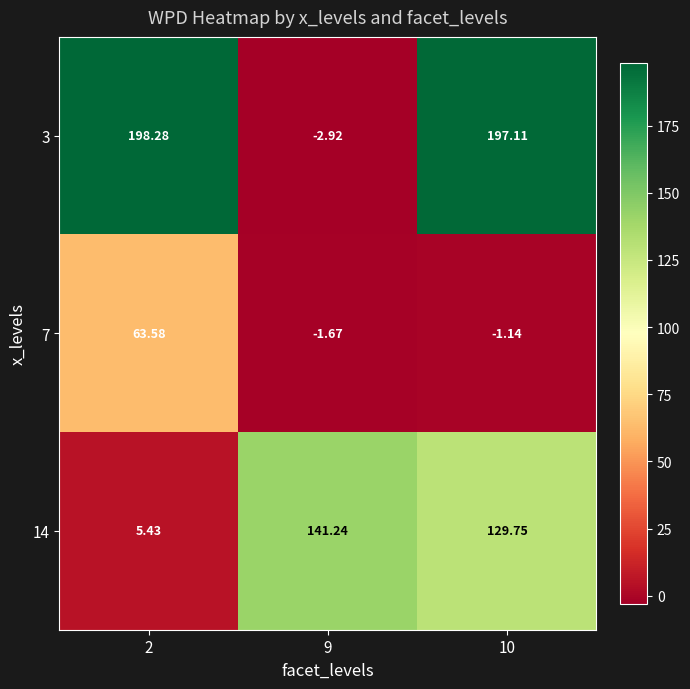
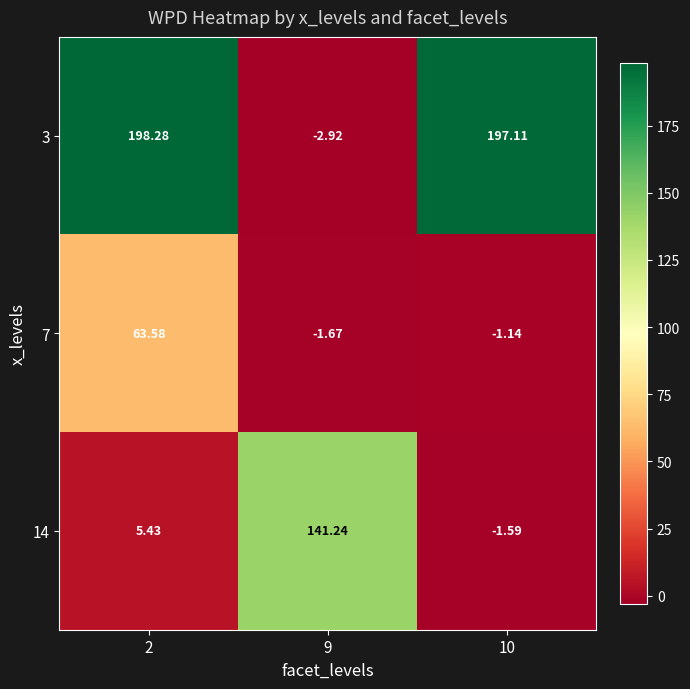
14, 10: 129.75 -> -1.59
